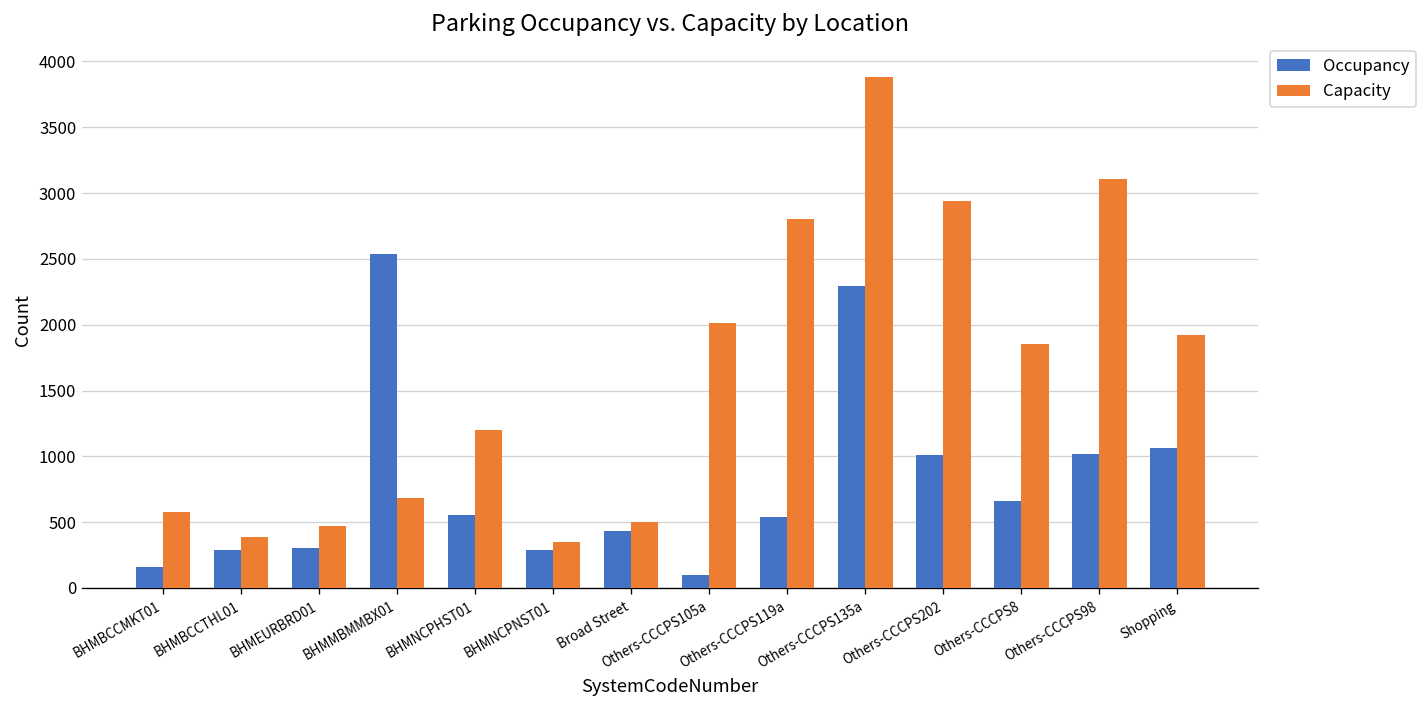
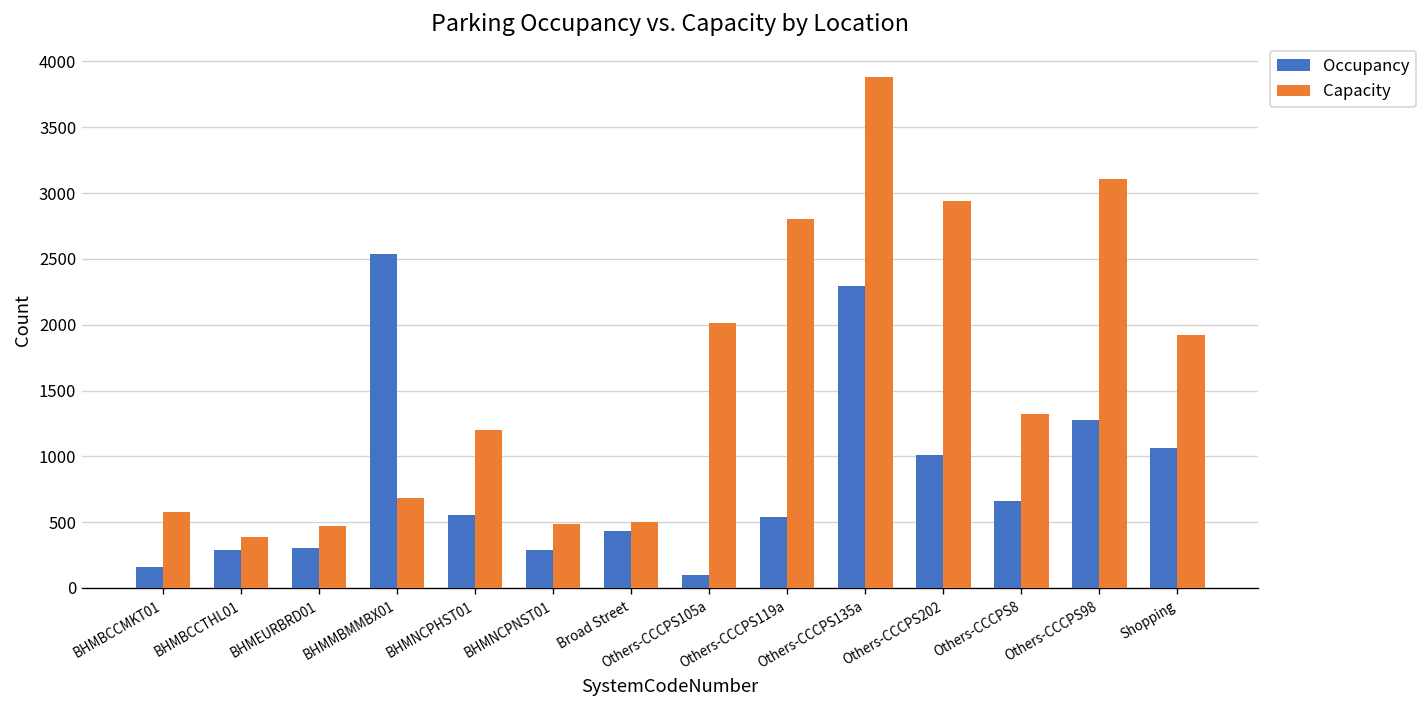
Capacity, BHMNCPNST01: 350 -> 490
Capacity, Others-CCCPS8: 1860 -> 1320
Occupancy, Others-CCCPS98: 1020 -> 1280
